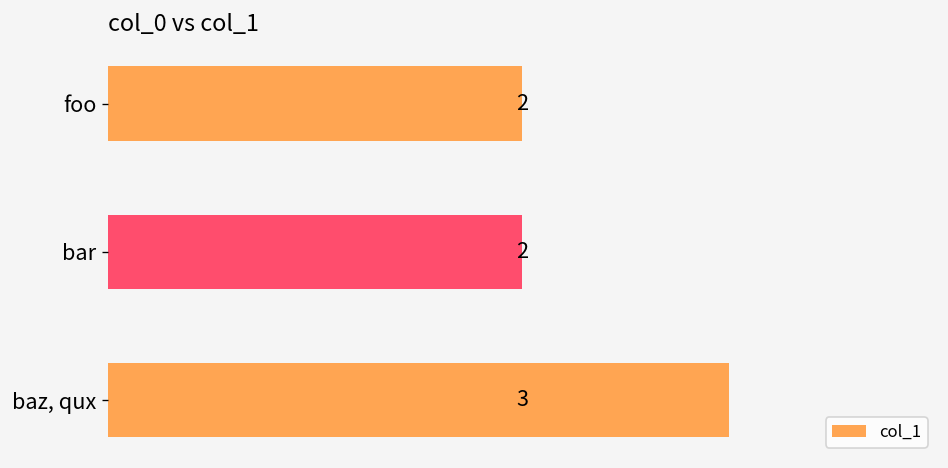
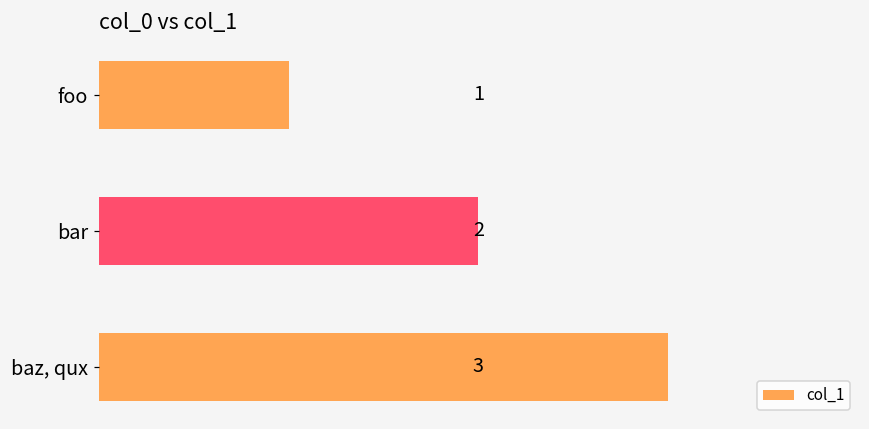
foo: 2 -> 1
